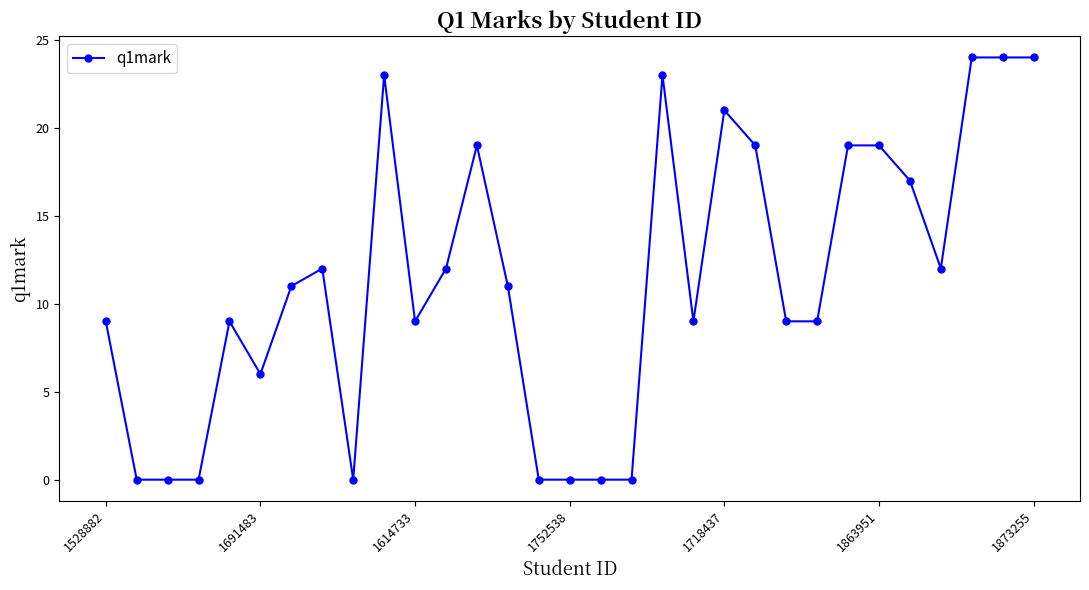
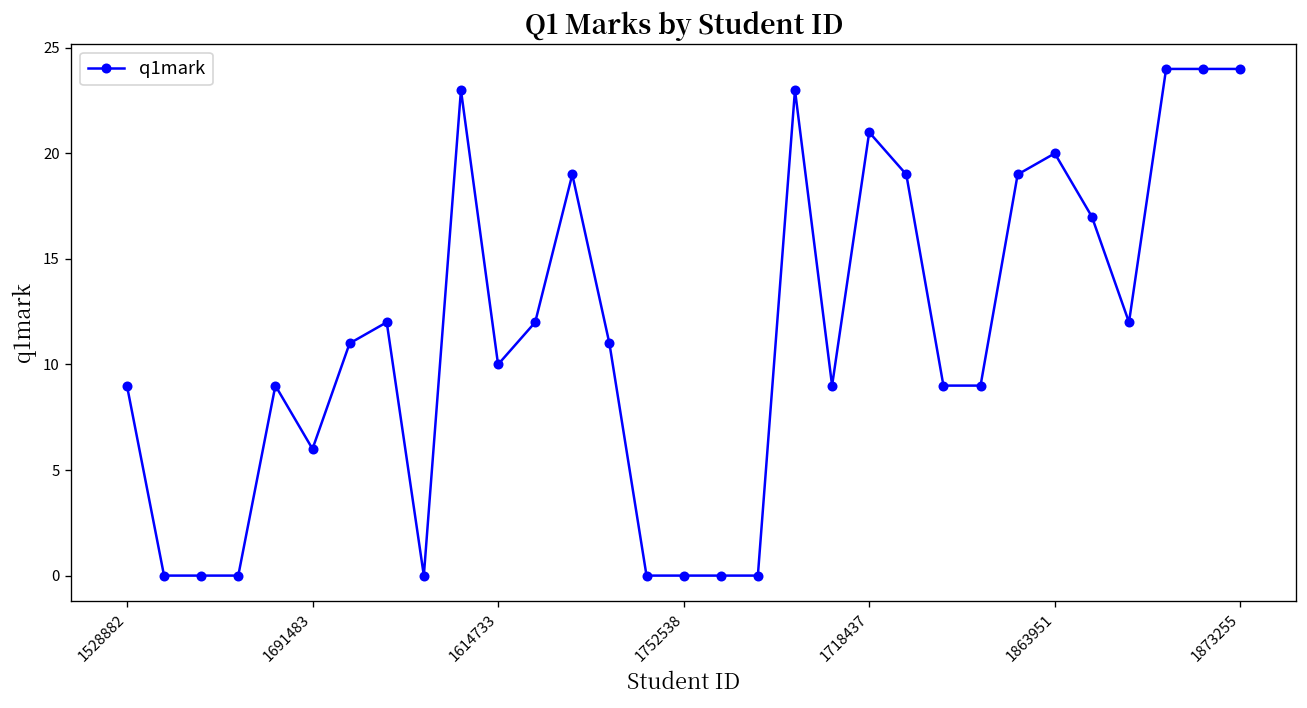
1614733: 9 -> 10
1863951: 19 -> 20
